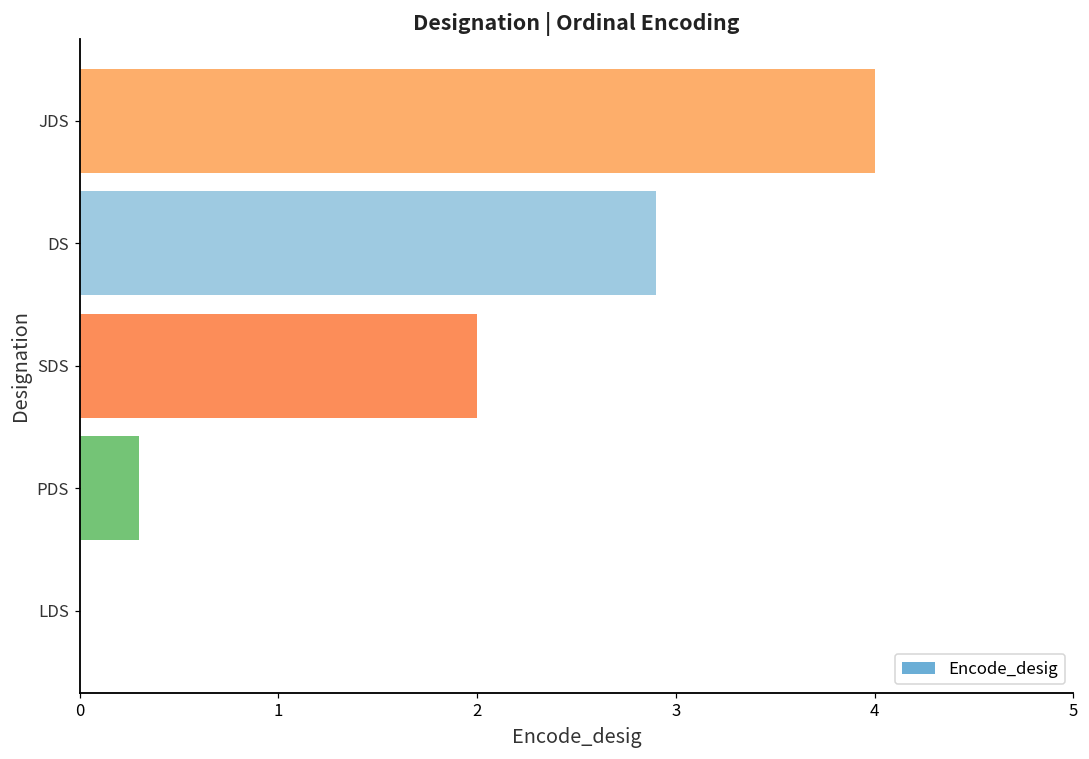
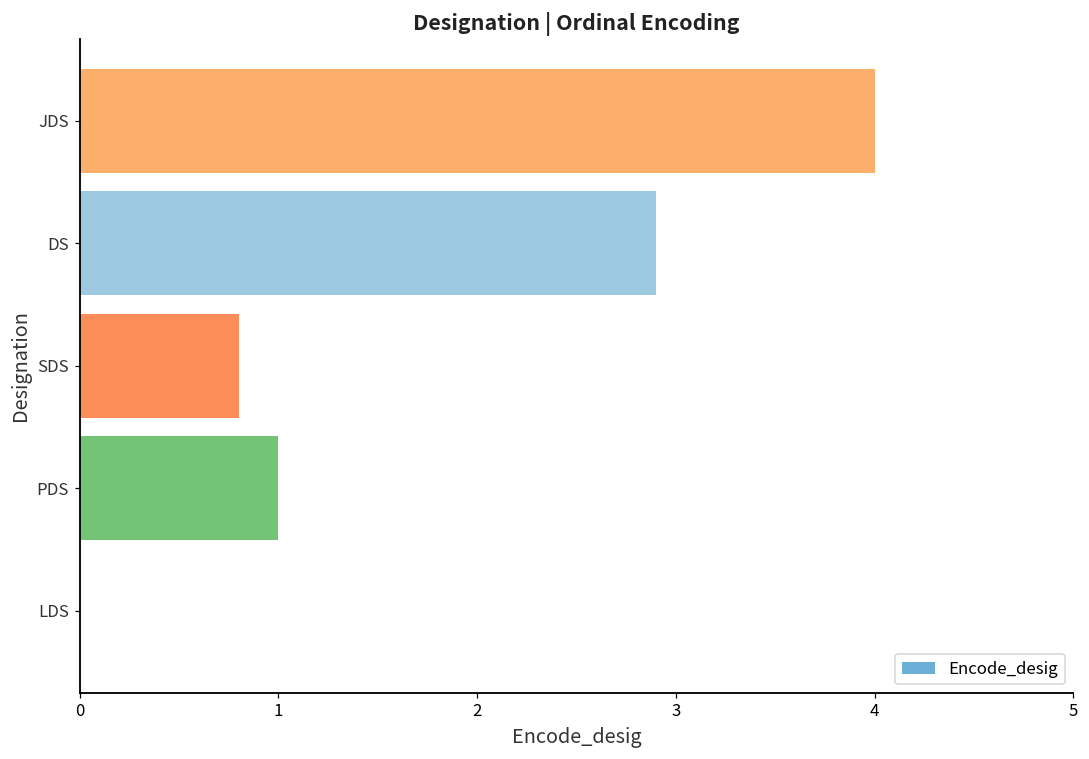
SDS: 2.0 -> 0.8
PDS: 0.3 -> 1.0
